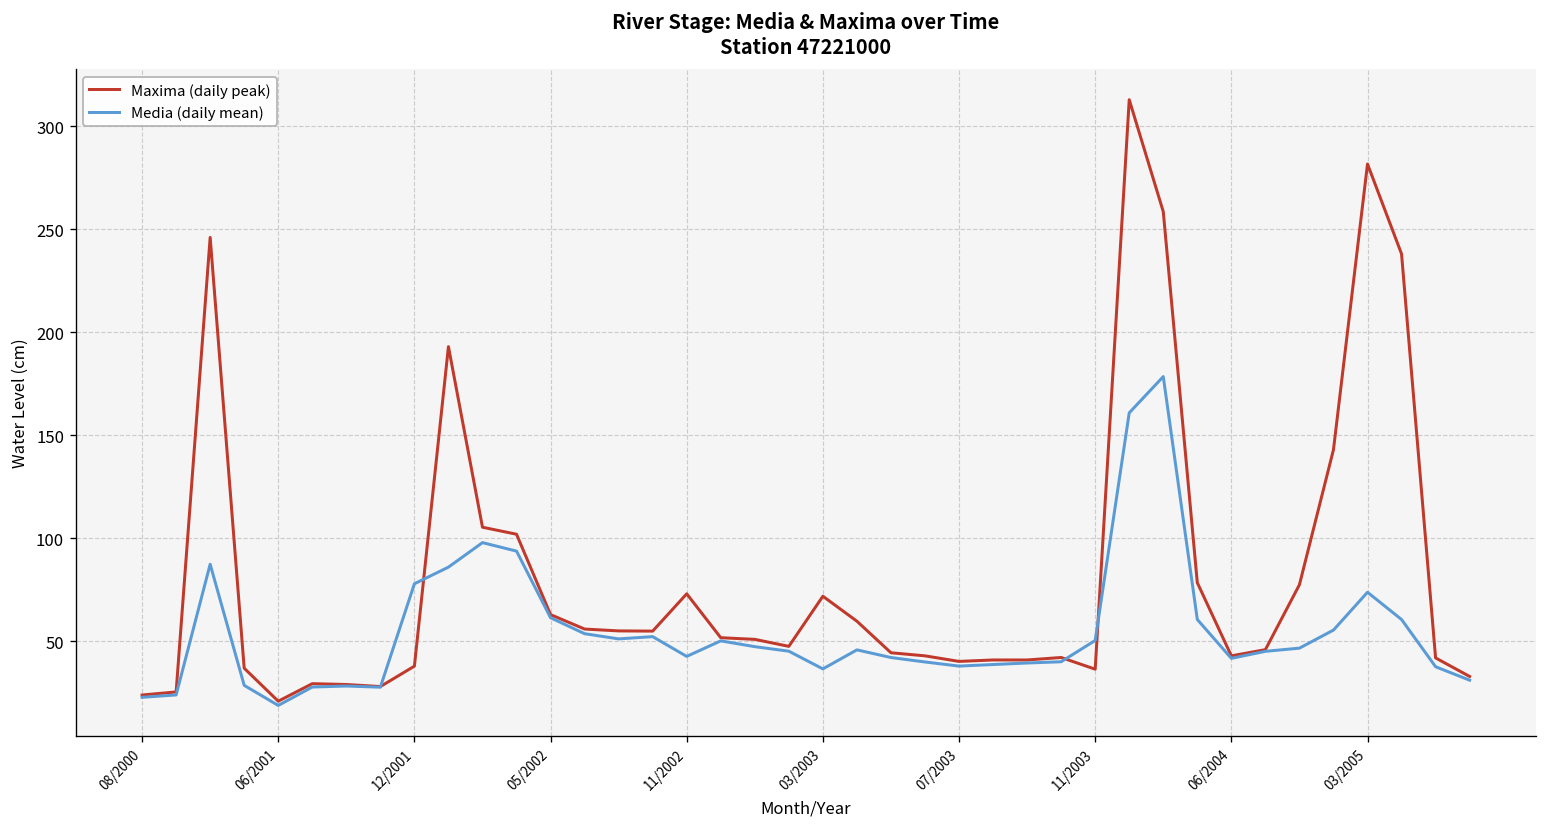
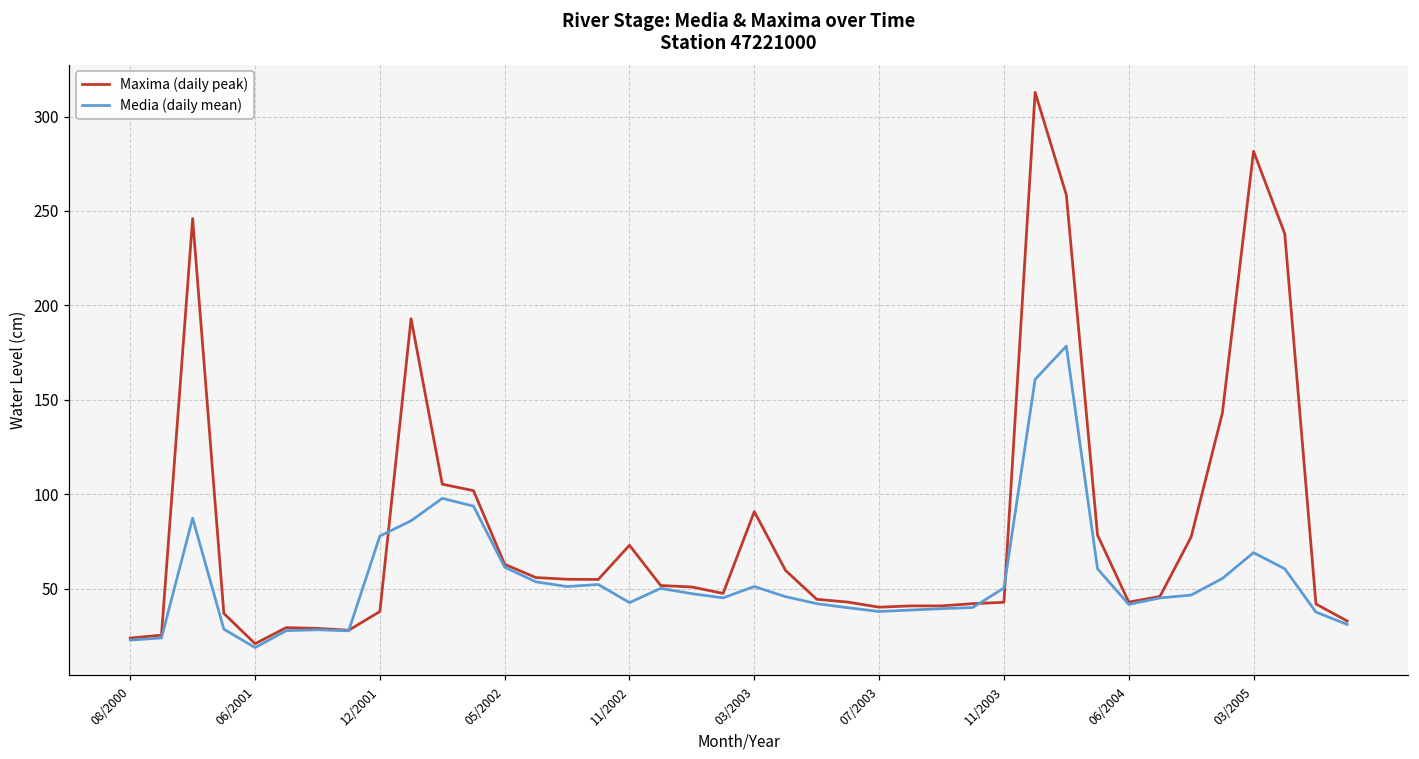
Maxima (daily peak), 03/2003: 72 -> 91
Media (daily mean), 03/2003: 37 -> 51
Maxima (daily peak), 11/2003: 37 -> 43
Media (daily mean), 03/2005: 74 -> 69
